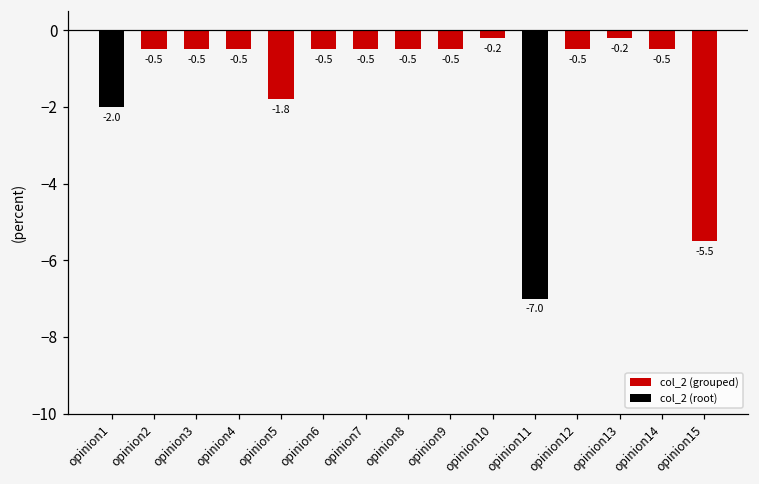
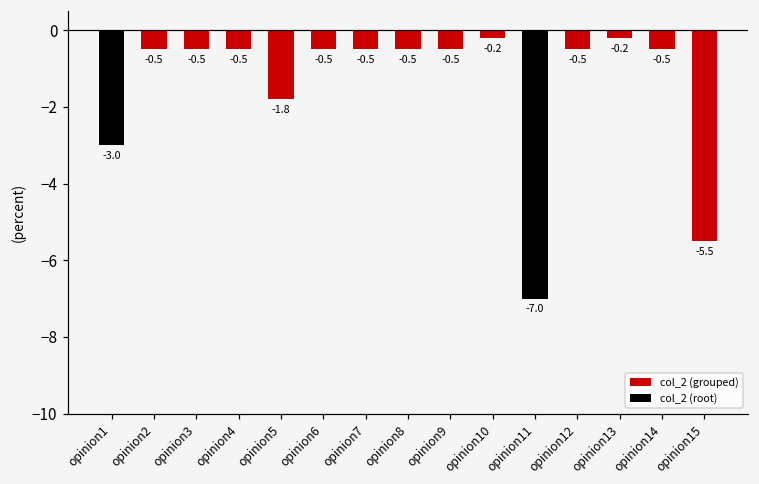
opinion1: -2.0 -> -3.0
